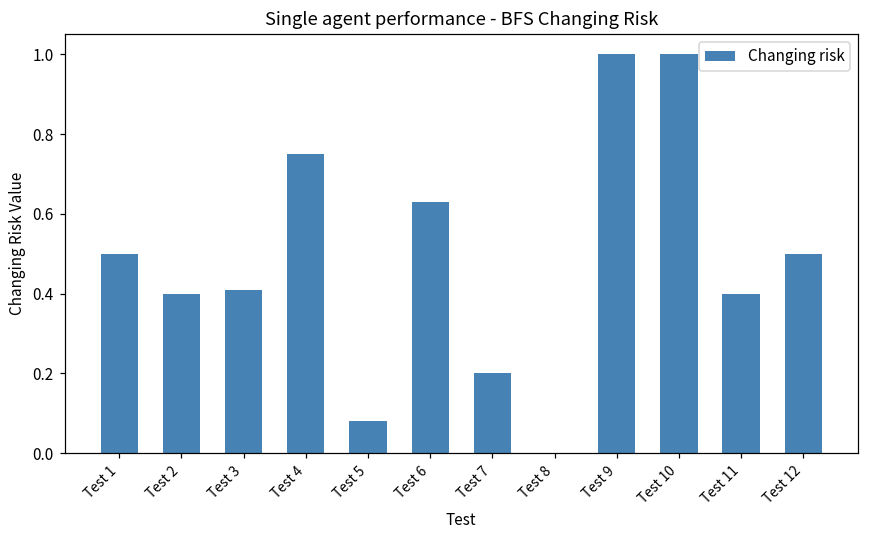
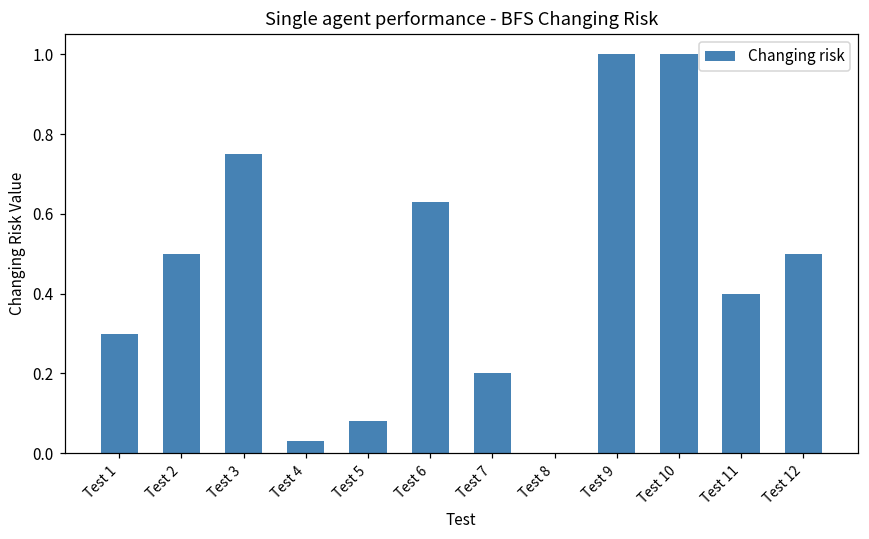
Test 1: 0.5 -> 0.3
Test 2: 0.4 -> 0.5
Test 3: 0.41 -> 0.75
Test 4: 0.75 -> 0.03
